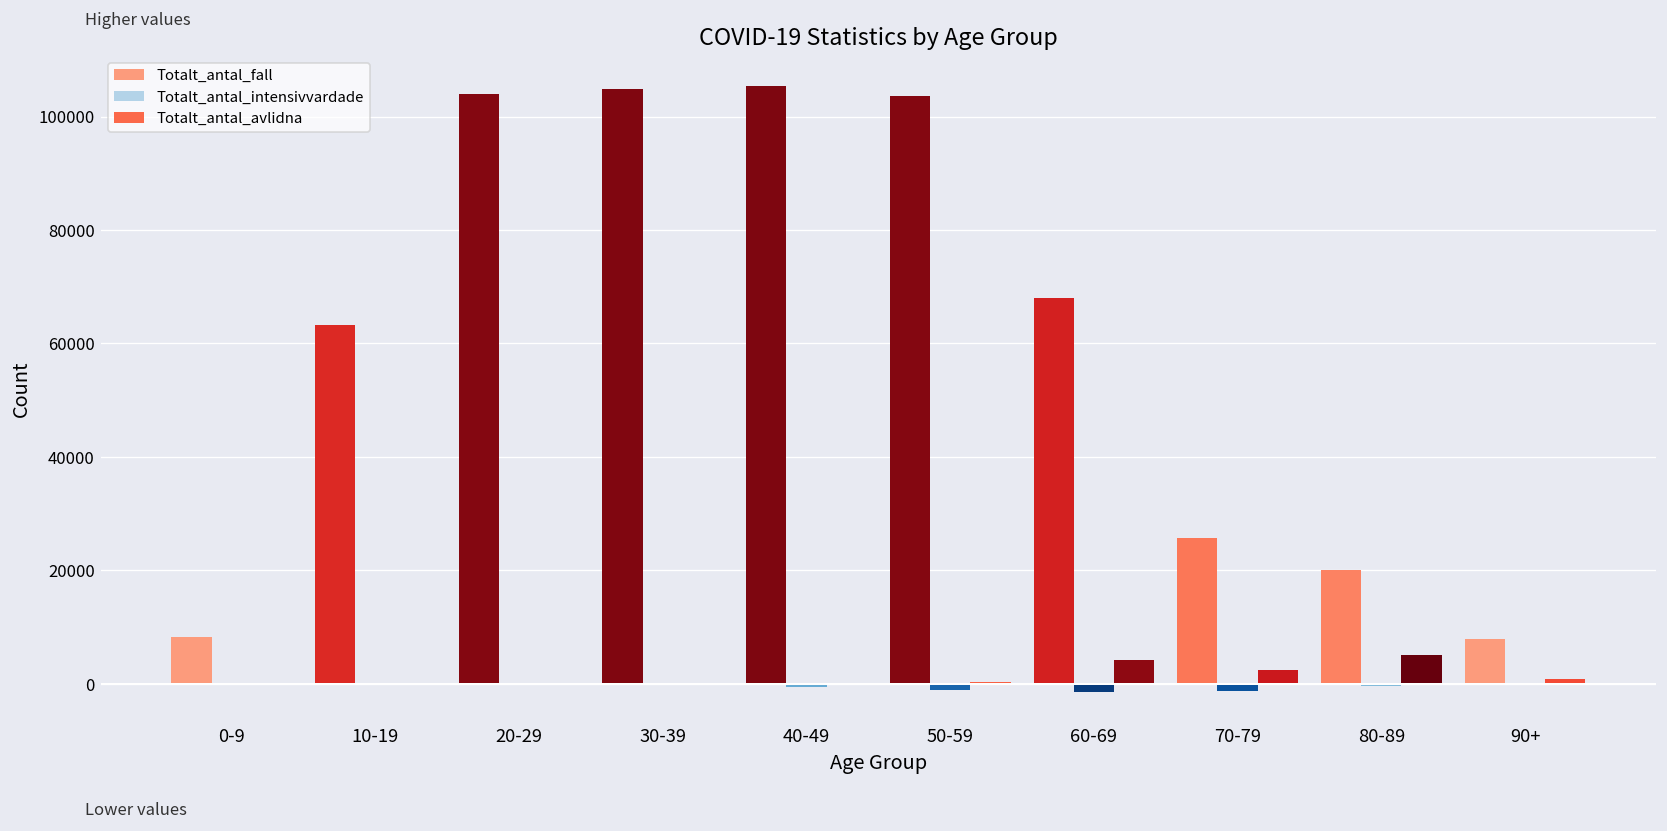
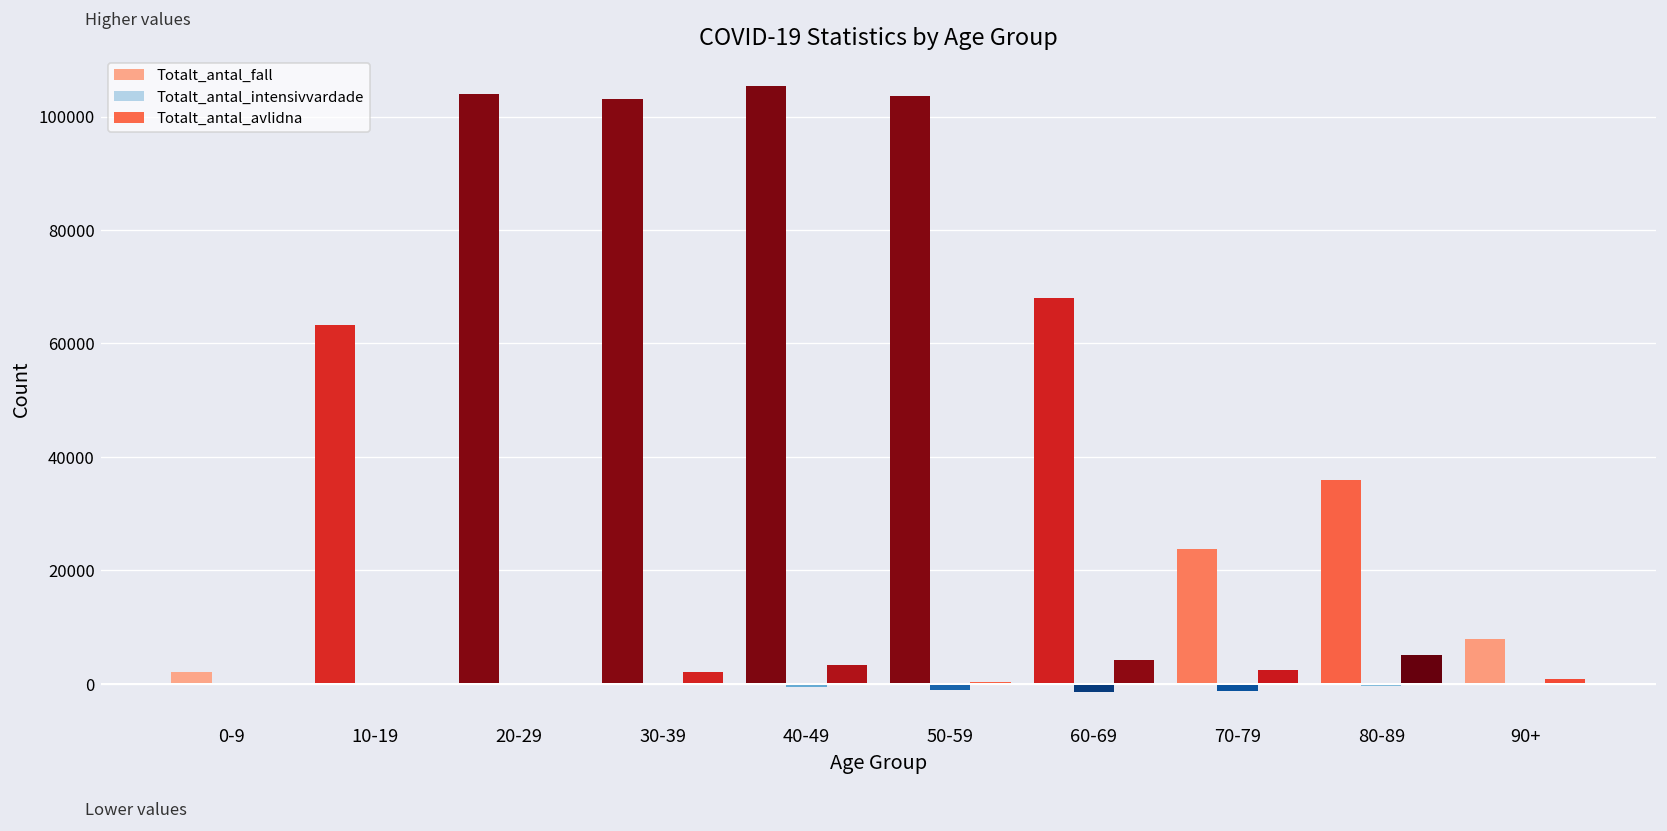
Totalt_antal_fall, 0-9: 8000 -> 2000
Totalt_antal_fall, 30-39: 105000 -> 103000
Totalt_antal_avlidna, 30-39: 0 -> 2000
Totalt_antal_avlidna, 40-49: 0 -> 3000
Totalt_antal_fall, 70-79: 26000 -> 24000
Totalt_antal_fall, 80-89: 20000 -> 36000
